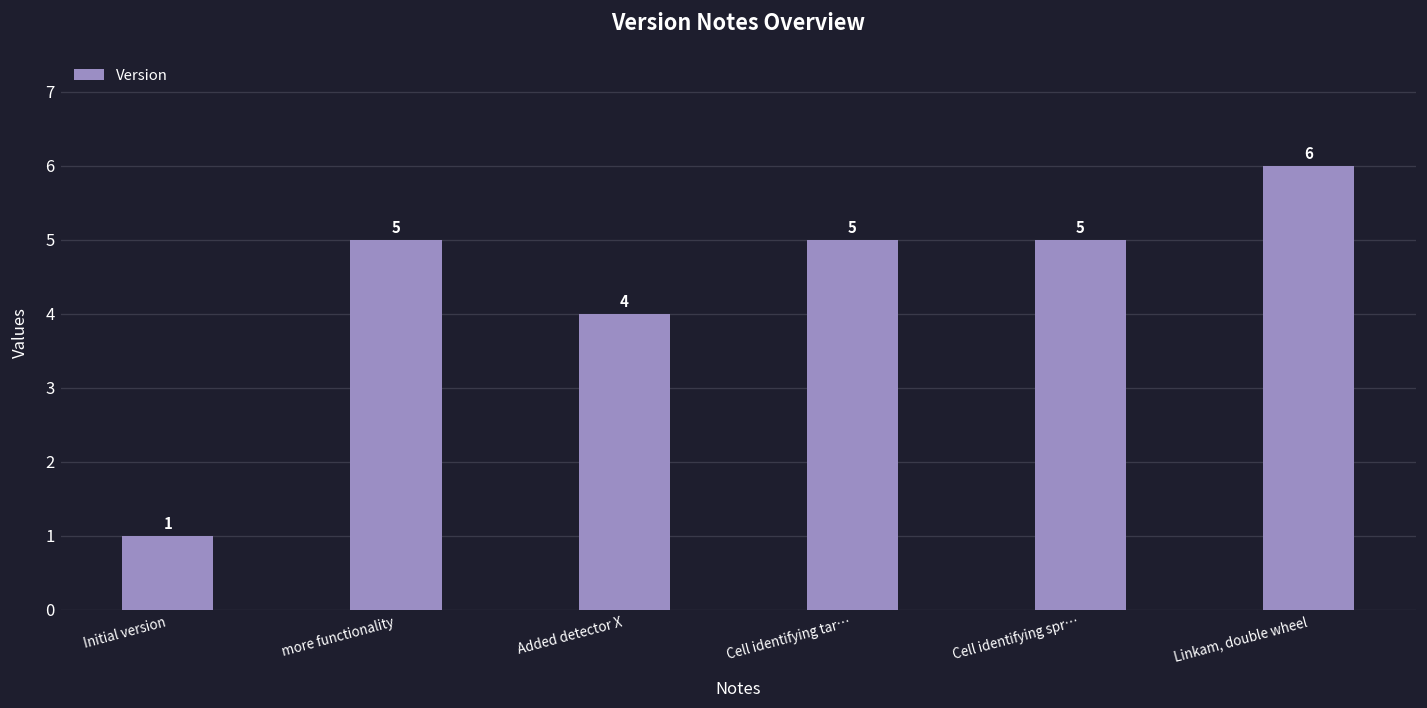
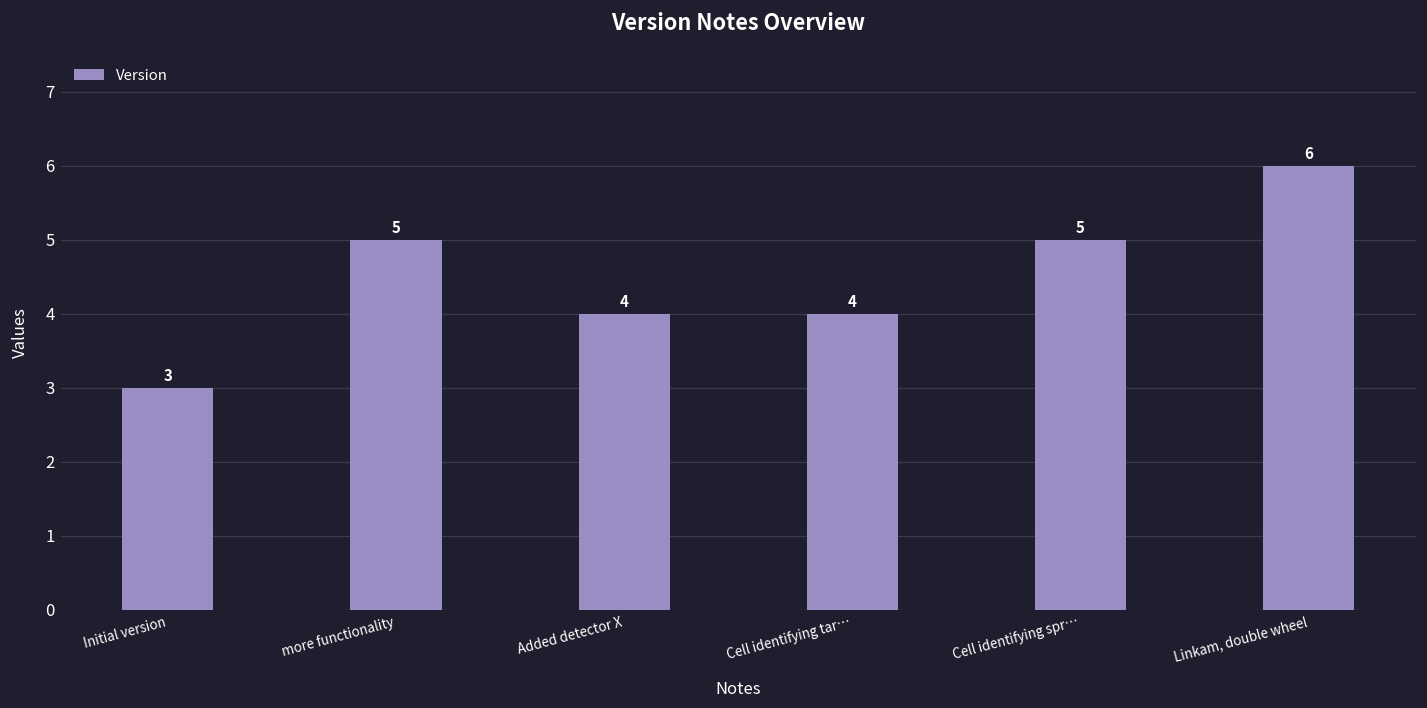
Initial version: 1 -> 3
Cell identifying tar…: 5 -> 4
